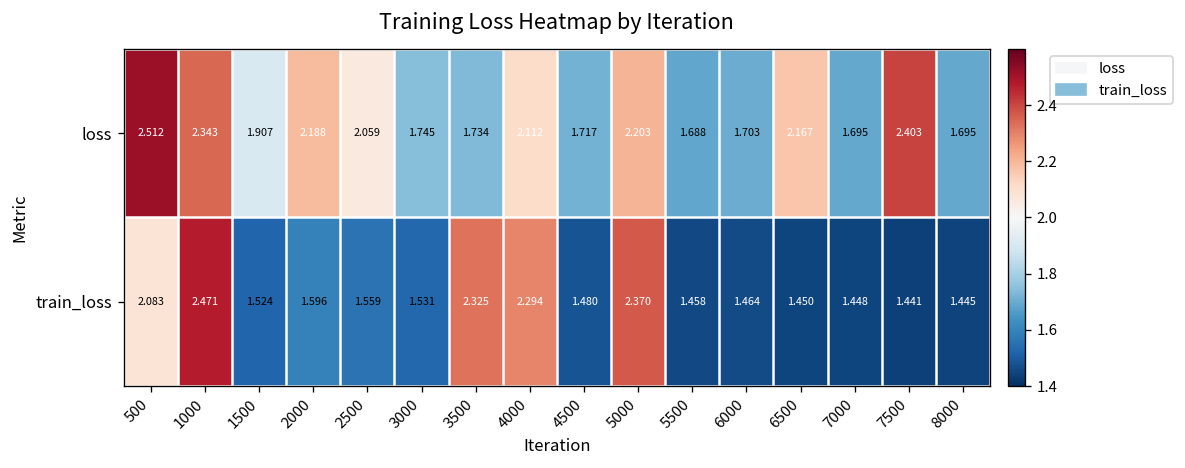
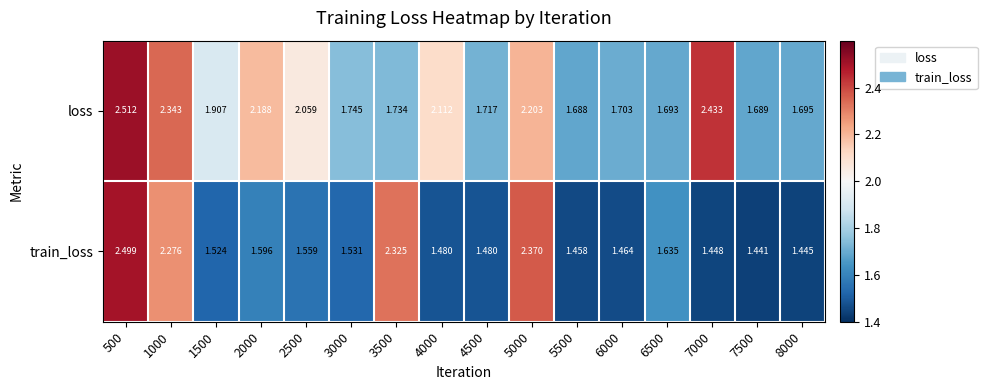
loss, 6500: 2.167 -> 1.693
loss, 7000: 1.695 -> 2.433
loss, 7500: 2.403 -> 1.689
train_loss, 500: 2.083 -> 2.499
train_loss, 1000: 2.471 -> 2.276
train_loss, 4000: 2.294 -> 1.480
train_loss, 6500: 1.450 -> 1.635
